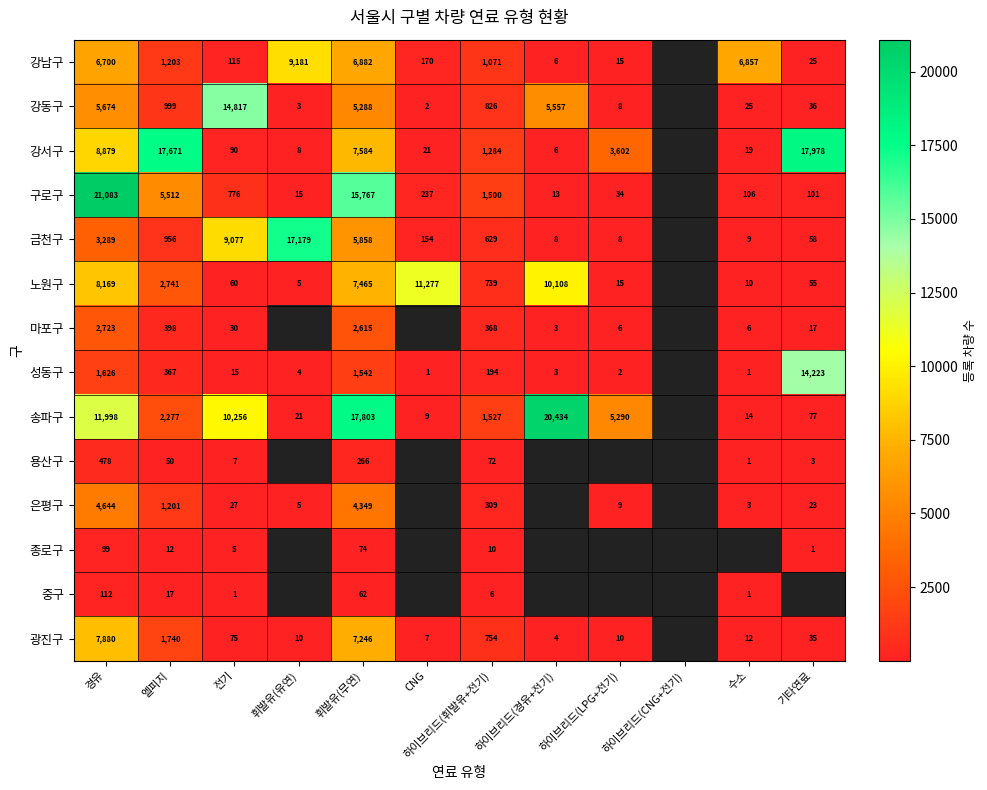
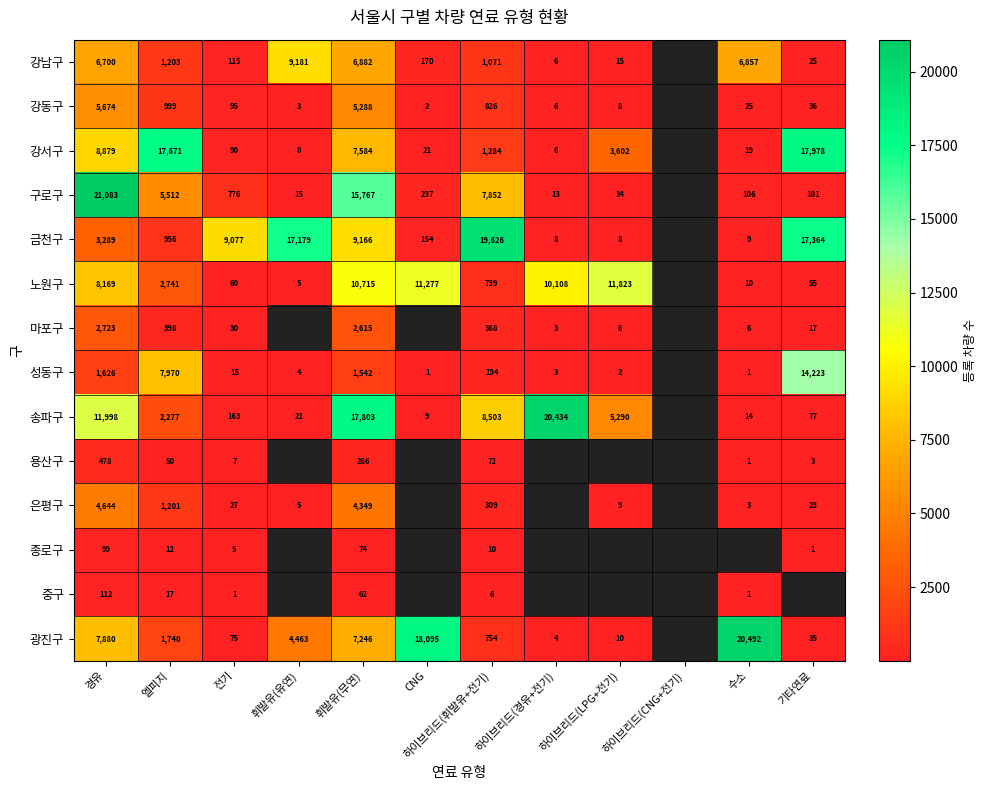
강동구, 전기: 14,817 -> 95
강동구, 하이브리드(경유+전기): 5,557 -> 6
구로구, 하이브리드(휘발유+전기): 1,500 -> 7,852
금천구, 휘발유(무연): 5,858 -> 9,166
금천구, 하이브리드(휘발유+전기): 629 -> 19,626
금천구, 기타연료: 58 -> 17,364
노원구, 휘발유(무연): 7,465 -> 10,715
노원구, 하이브리드(LPG+전기): 15 -> 11,823
성동구, 엘피지: 367 -> 7,970
송파구, 전기: 10,256 -> 163
송파구, 하이브리드(휘발유+전기): 1,527 -> 8,503
광진구, 휘발유(유연): 10 -> 4,463
광진구, CNG: 7 -> 18,095
광진구, 수소: 12 -> 20,492
